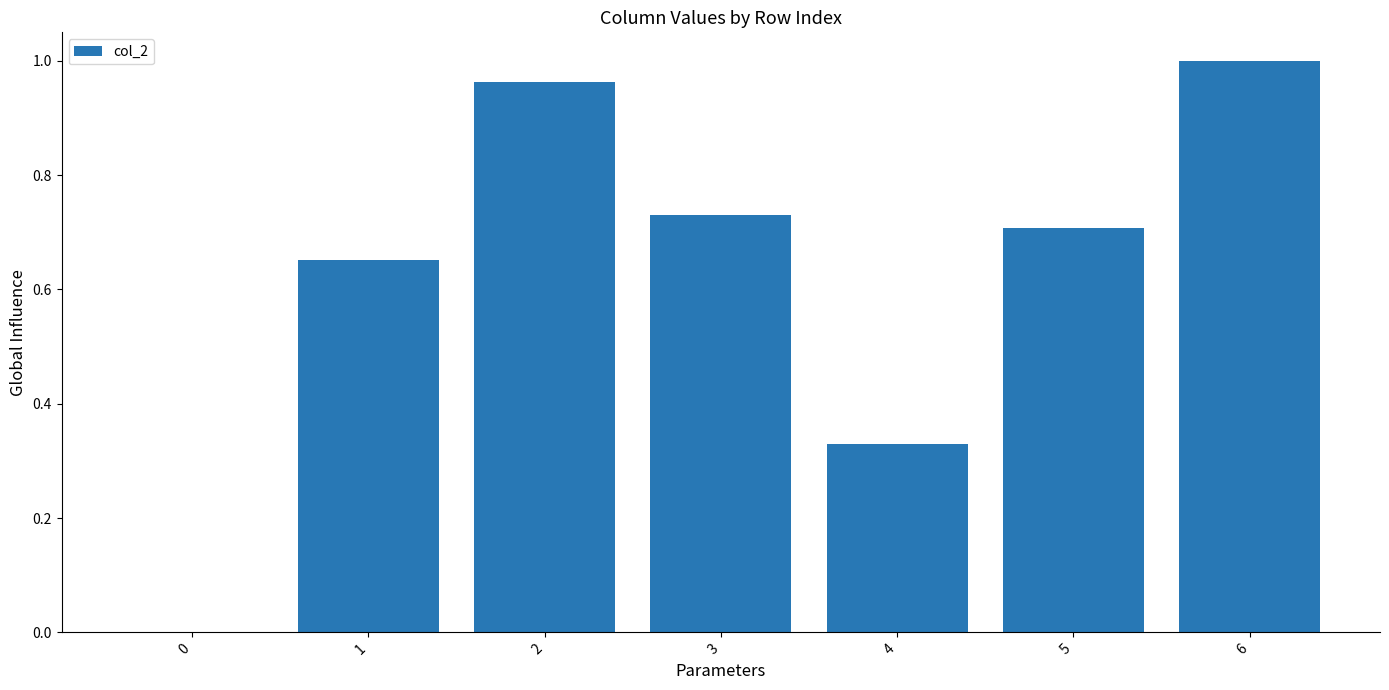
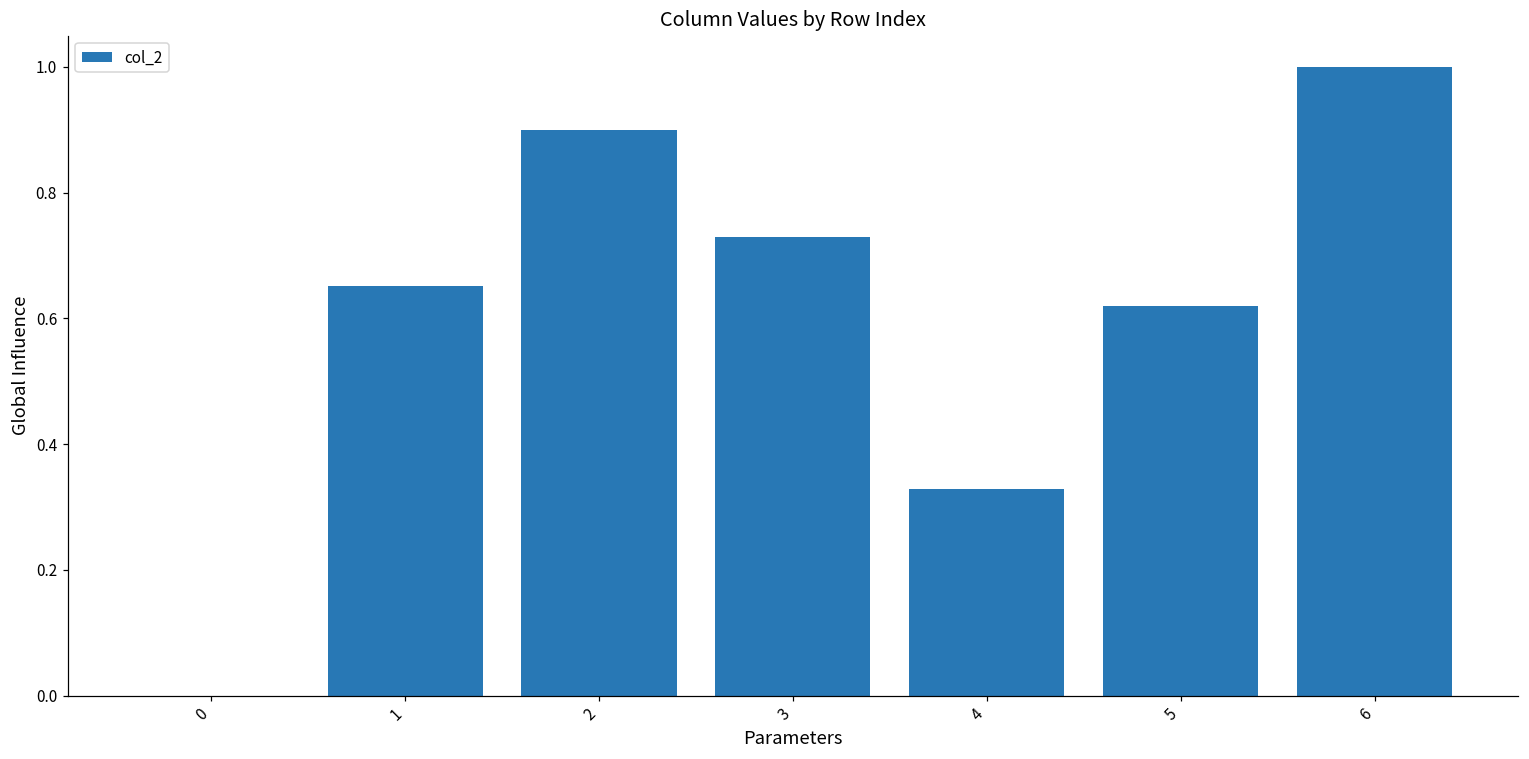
2: 0.96 -> 0.90
5: 0.71 -> 0.62
